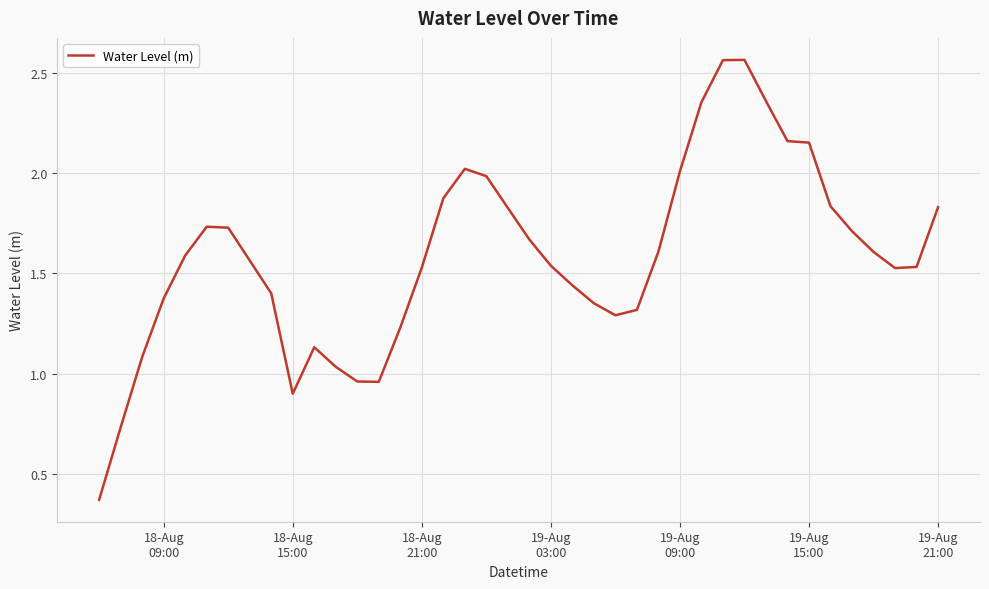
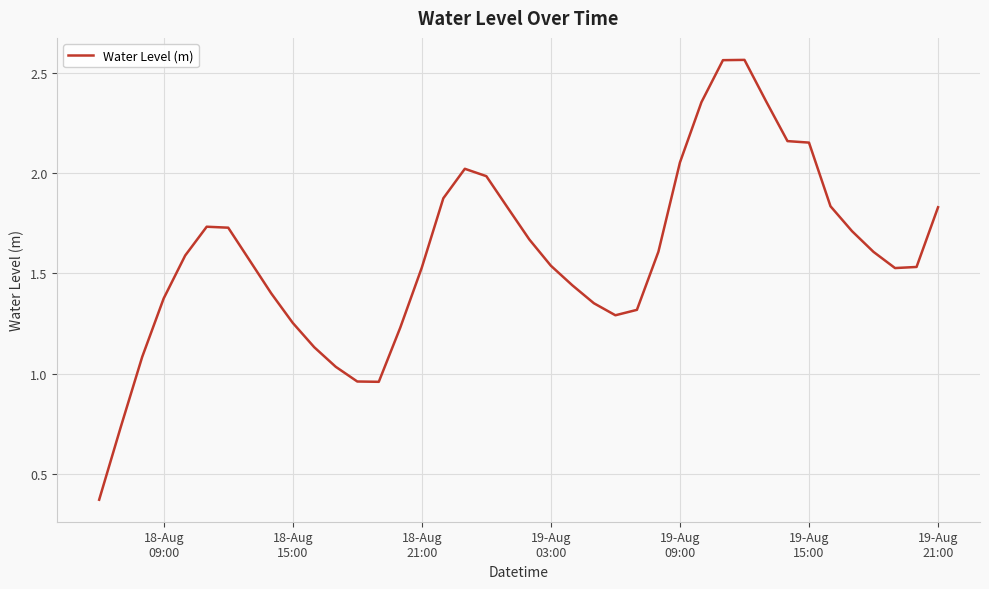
18-Aug 15:00: 0.90 -> 1.25
19-Aug 09:00: 2.01 -> 2.05
